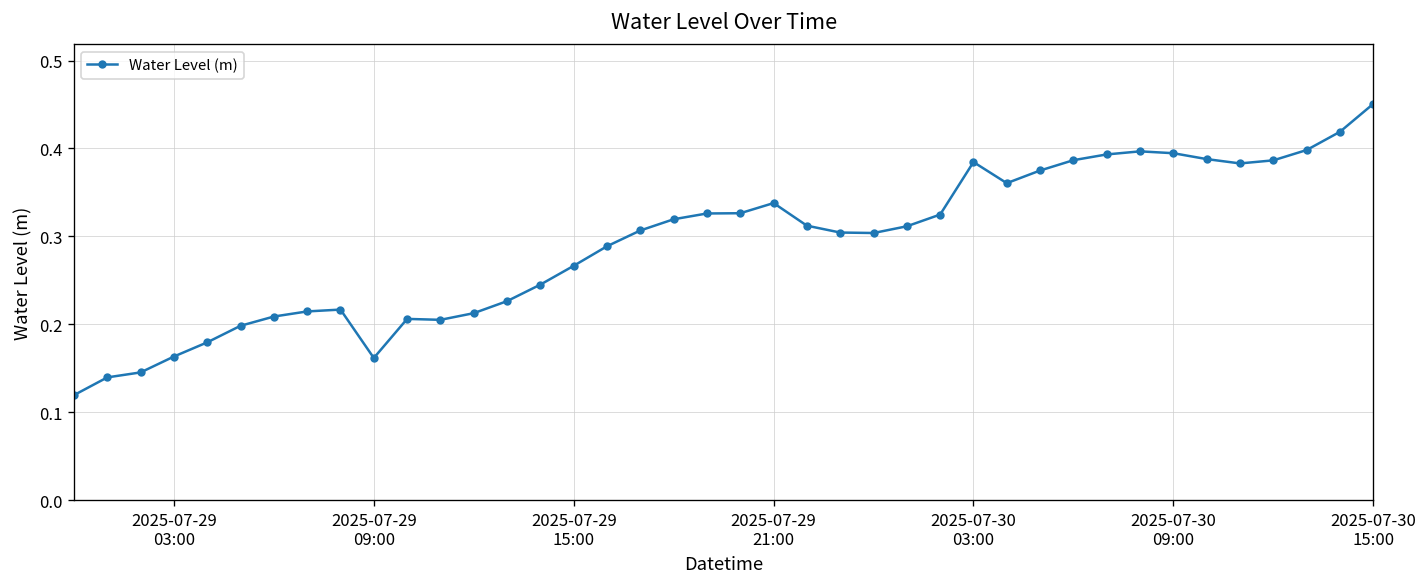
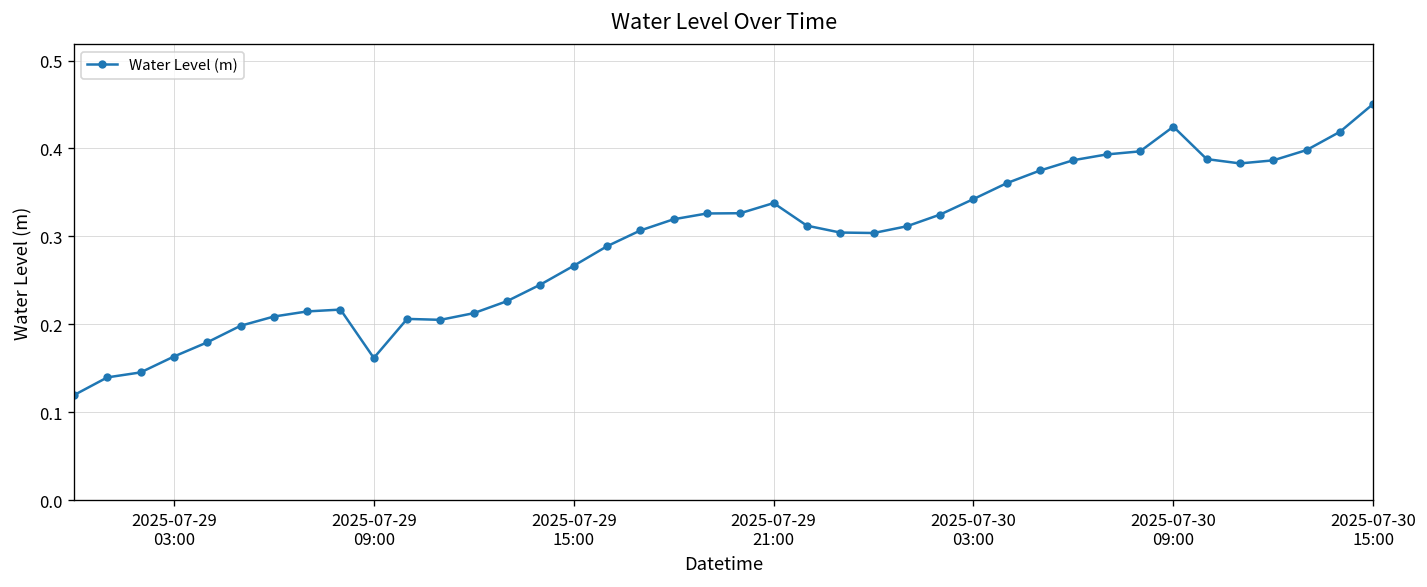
2025-07-30 03:00: 0.38 -> 0.34
2025-07-30 09:00: 0.39 -> 0.42
